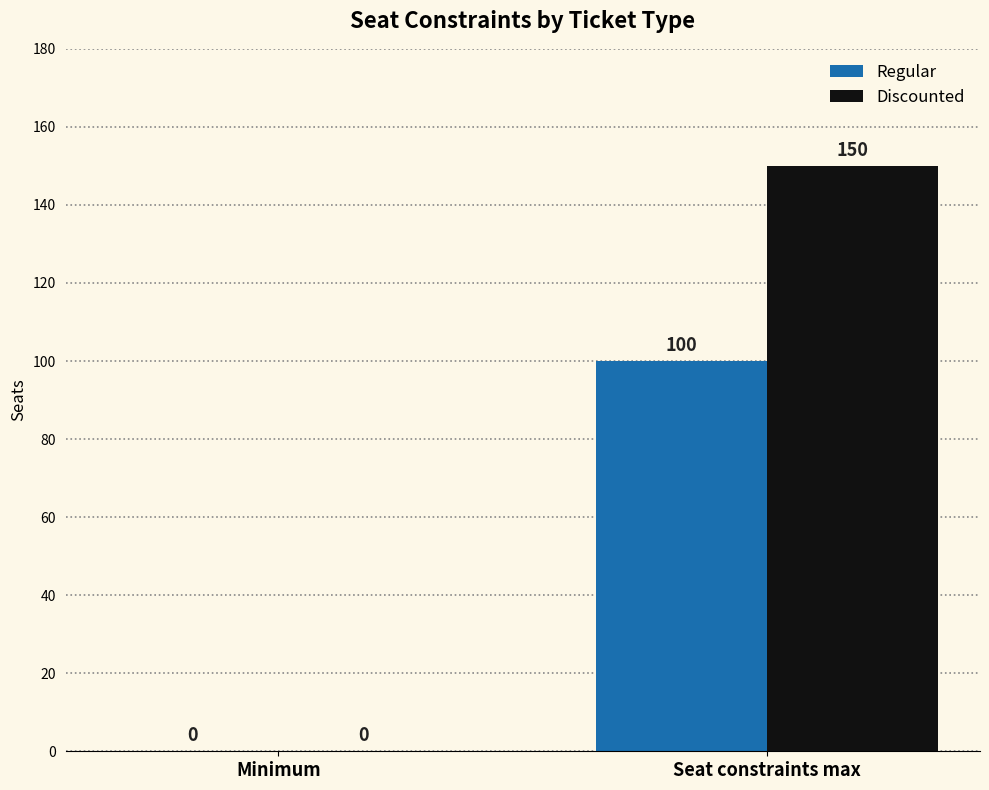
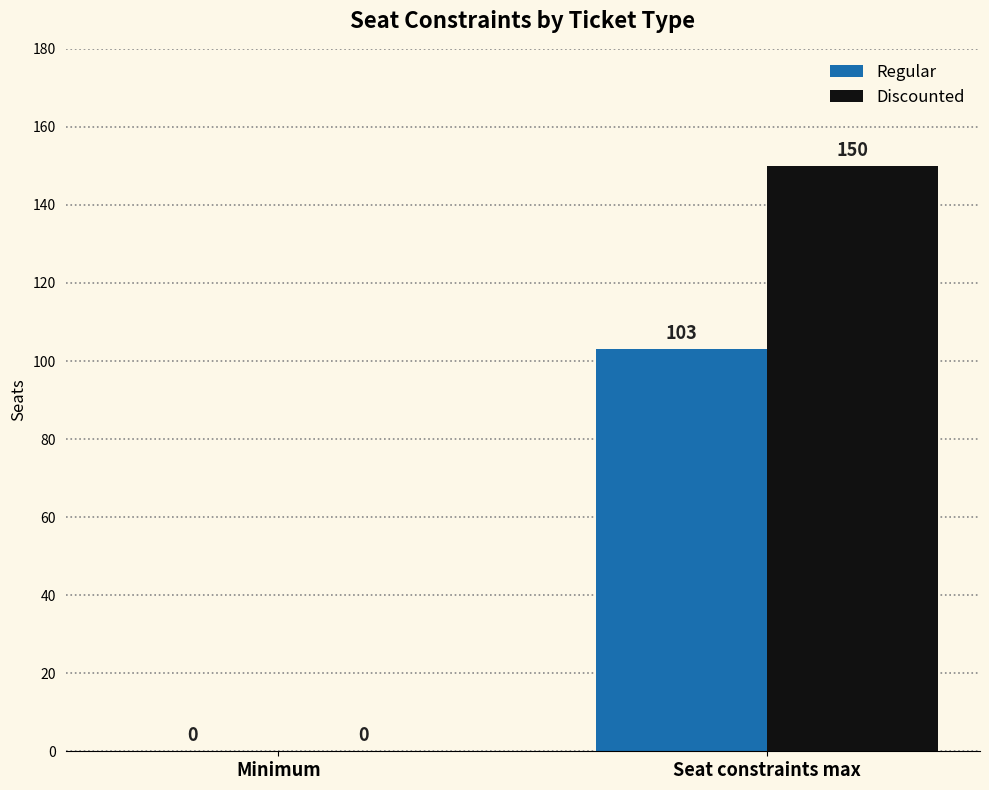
Regular, Seat constraints max: 100 -> 103
